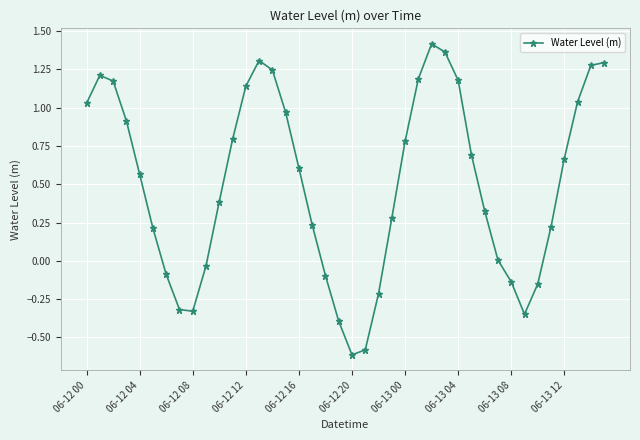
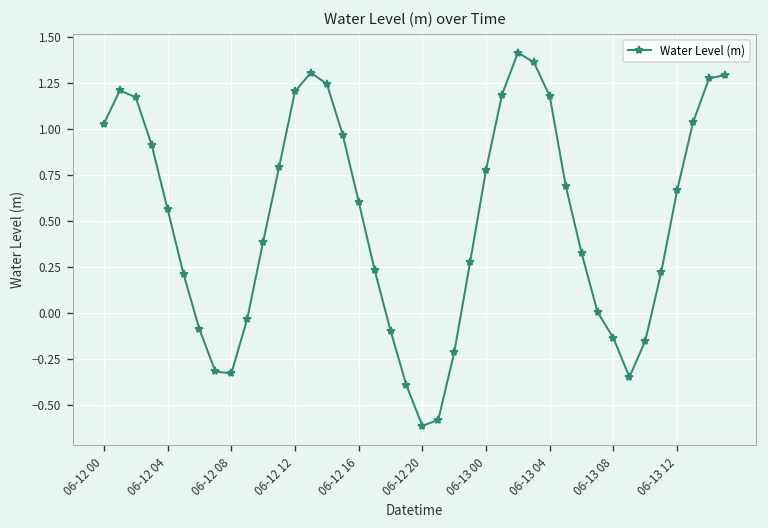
06-12 12: 1.14 -> 1.21
